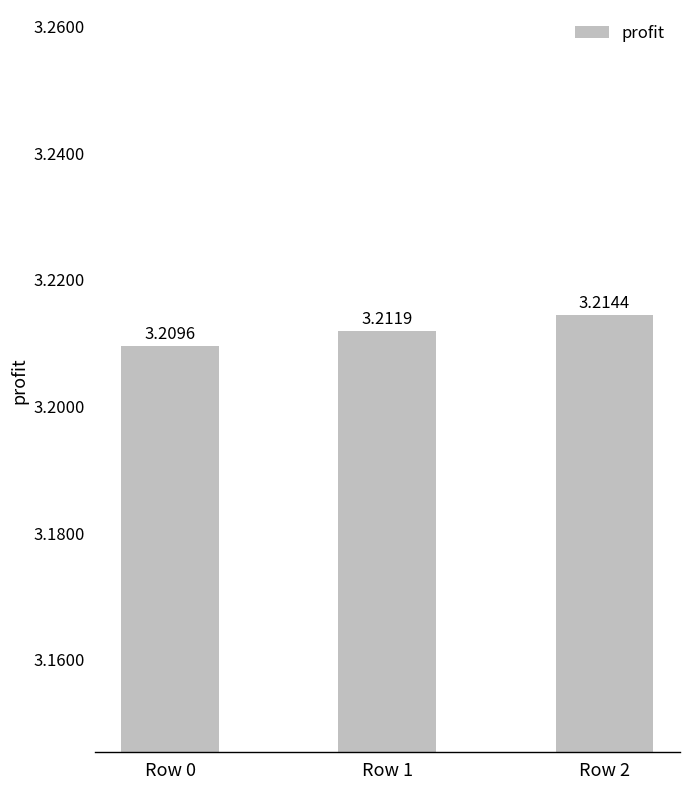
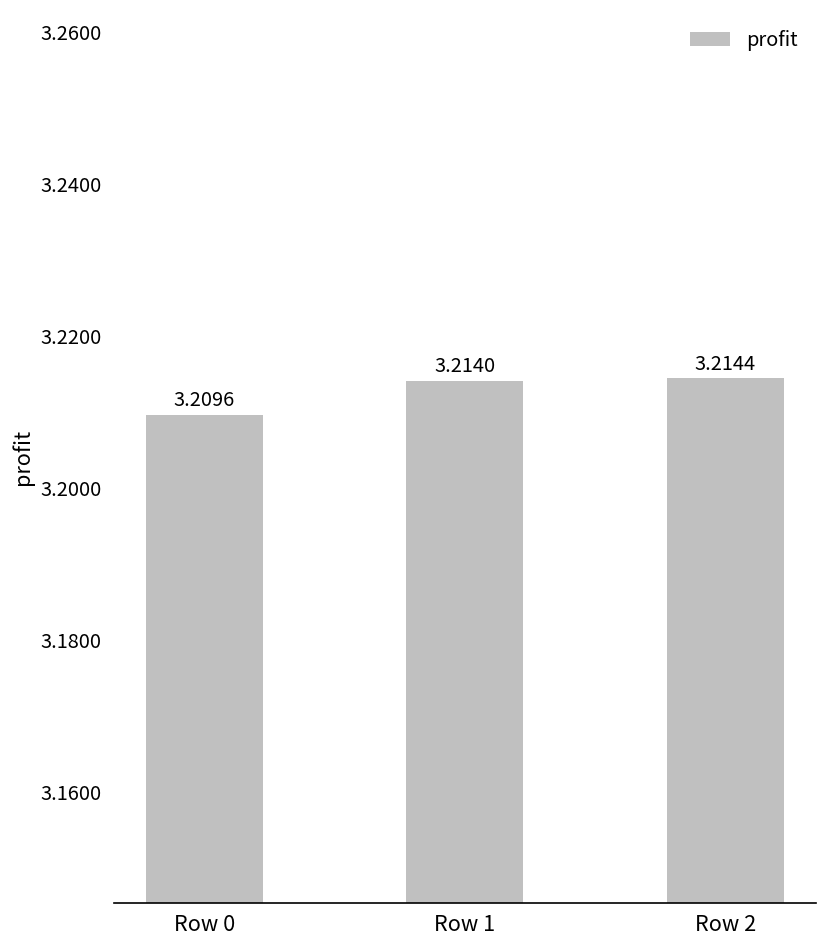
Row 1: 3.2119 -> 3.2140
